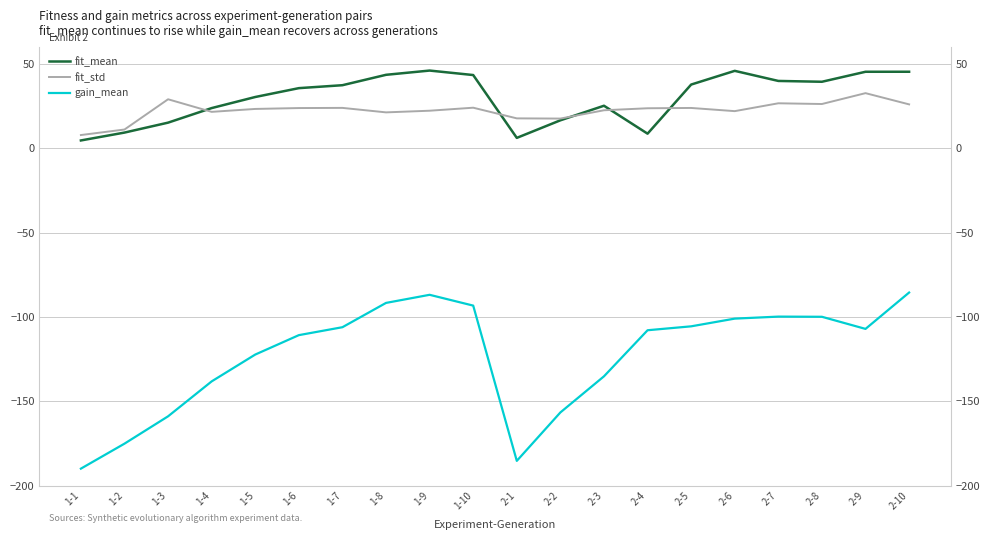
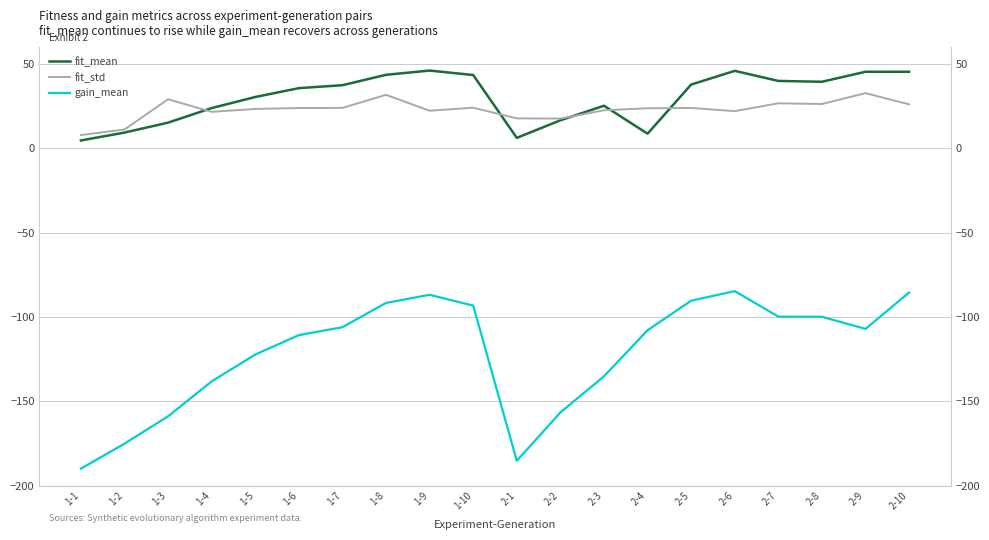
fit_std, 1-8: 21 -> 32
gain_mean, 2-5: -106 -> -90
gain_mean, 2-6: -101 -> -85
